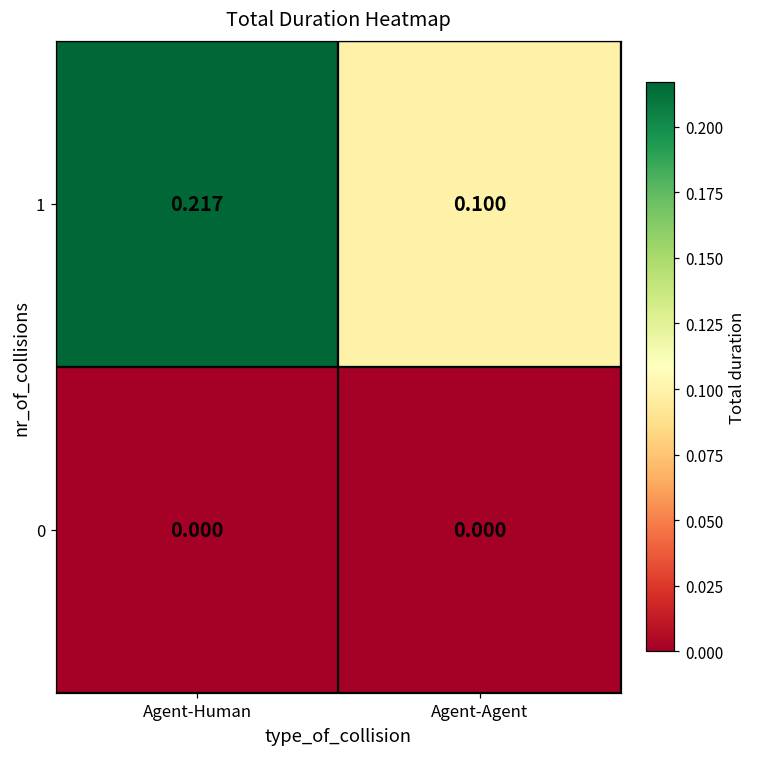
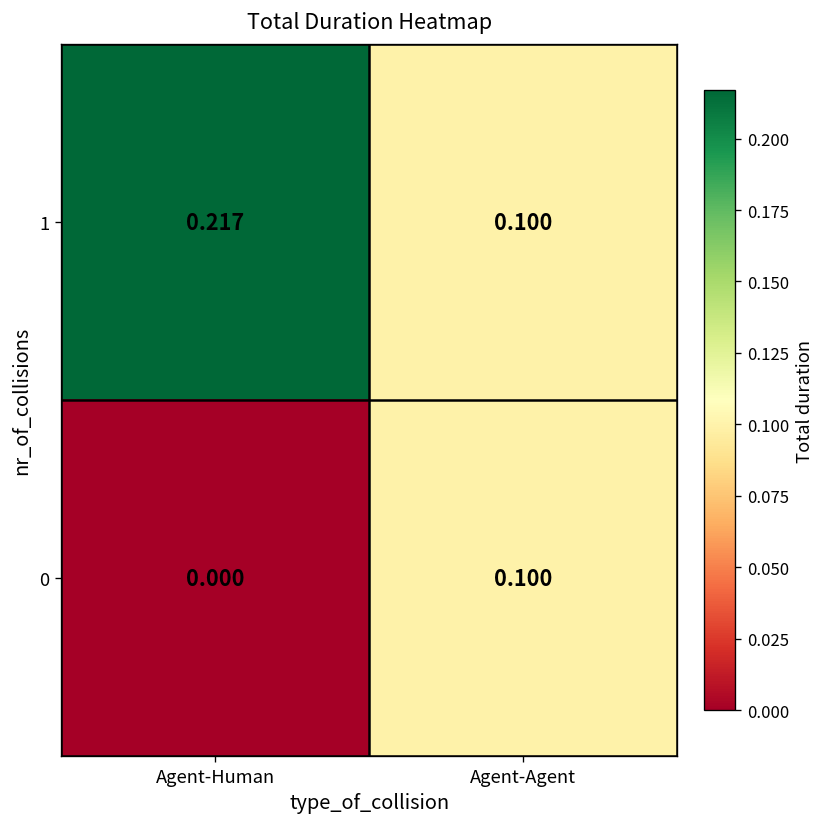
0, Agent-Agent: 0.000 -> 0.100
